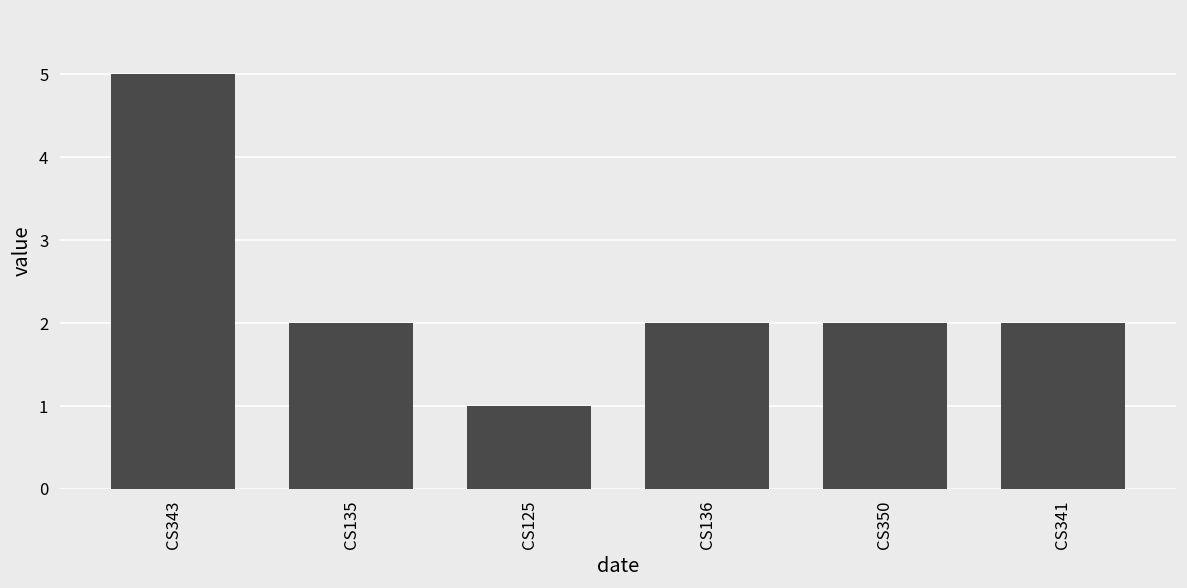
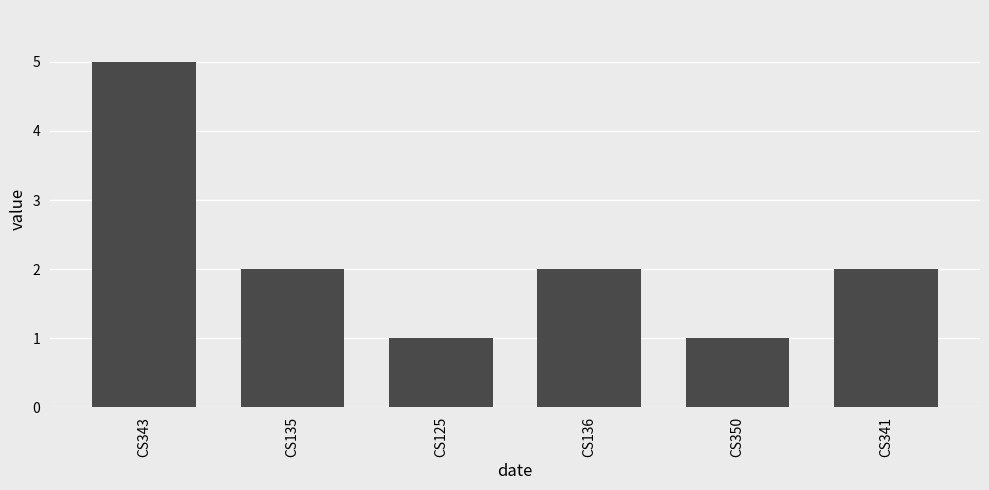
CS350: 2 -> 1
